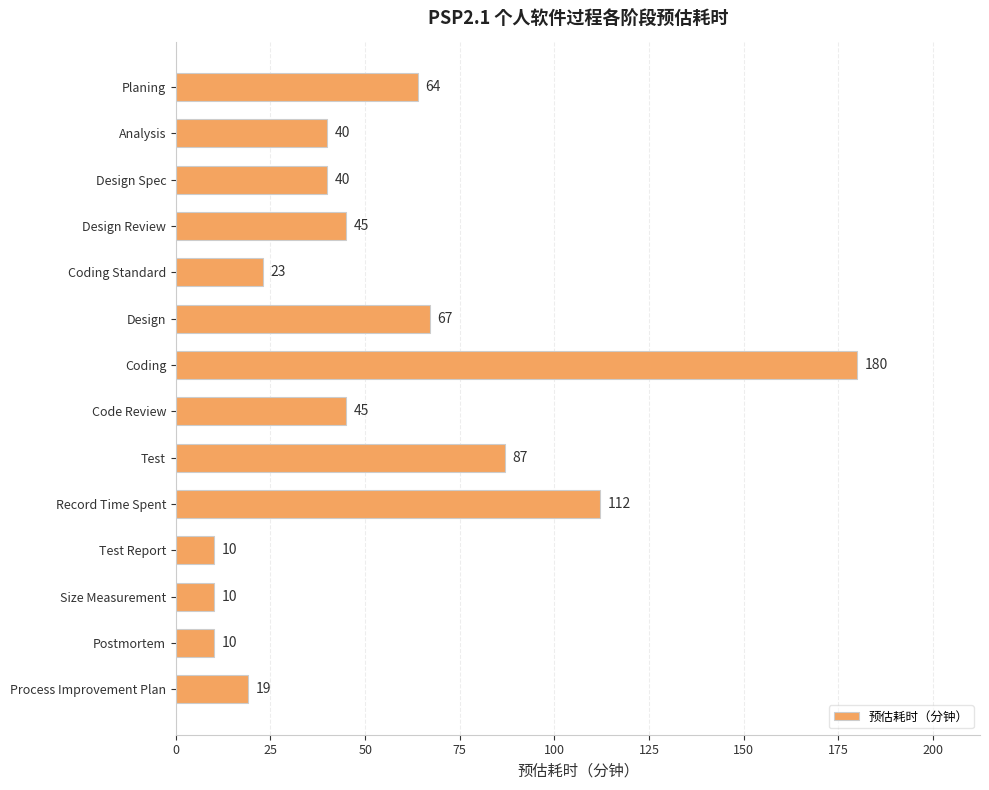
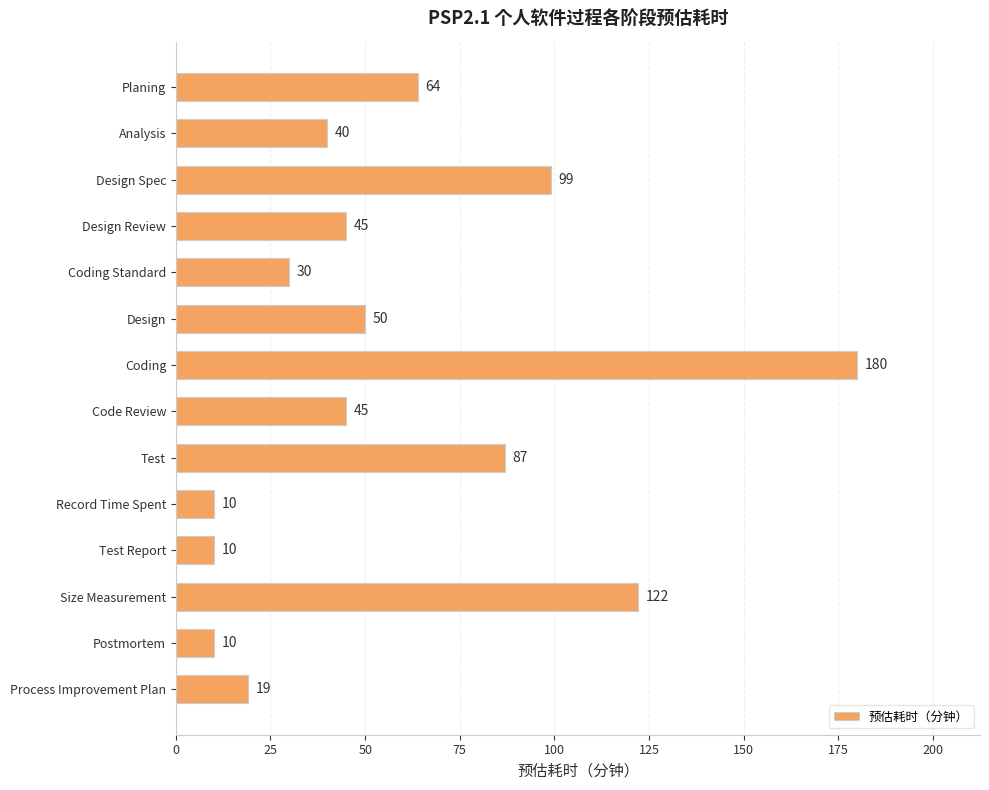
Design Spec: 40 -> 99
Coding Standard: 23 -> 30
Design: 67 -> 50
Record Time Spent: 112 -> 10
Size Measurement: 10 -> 122
